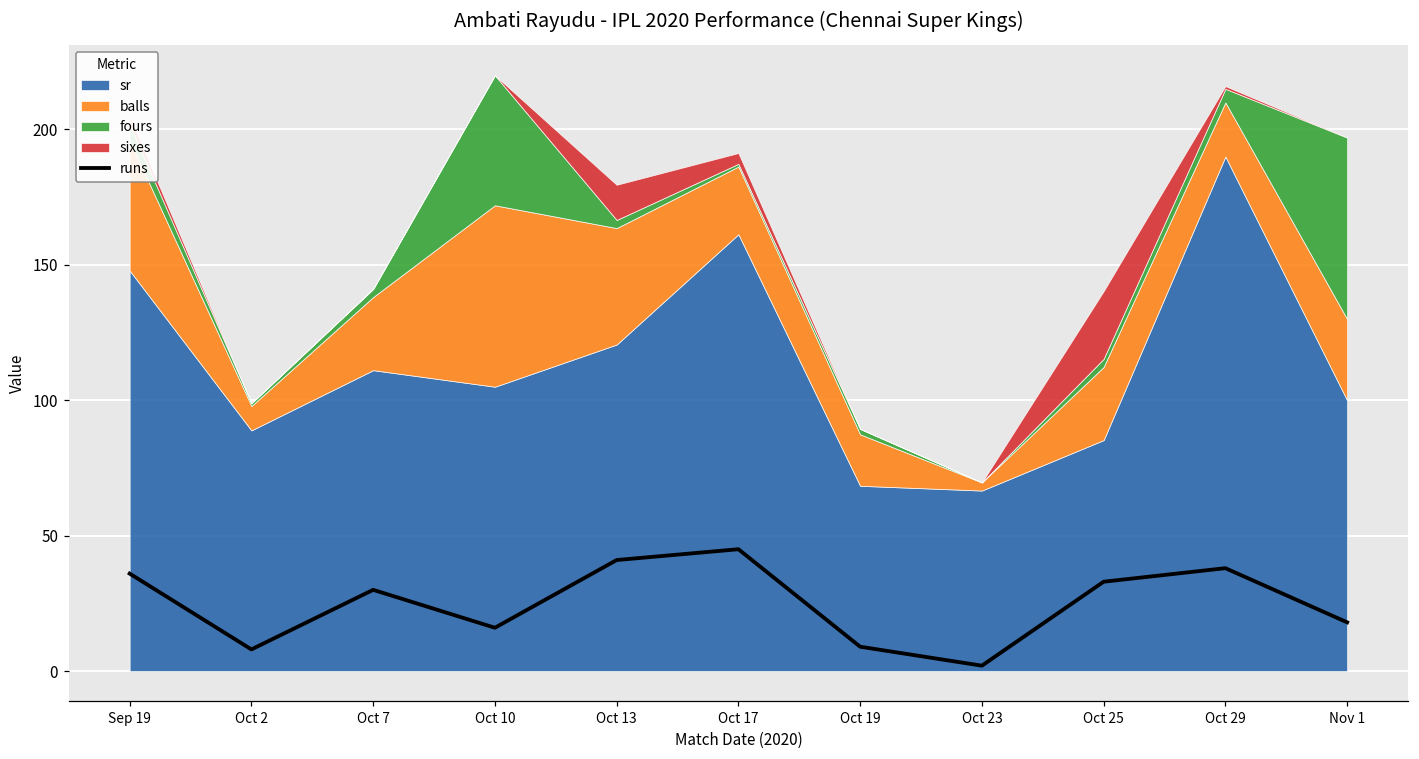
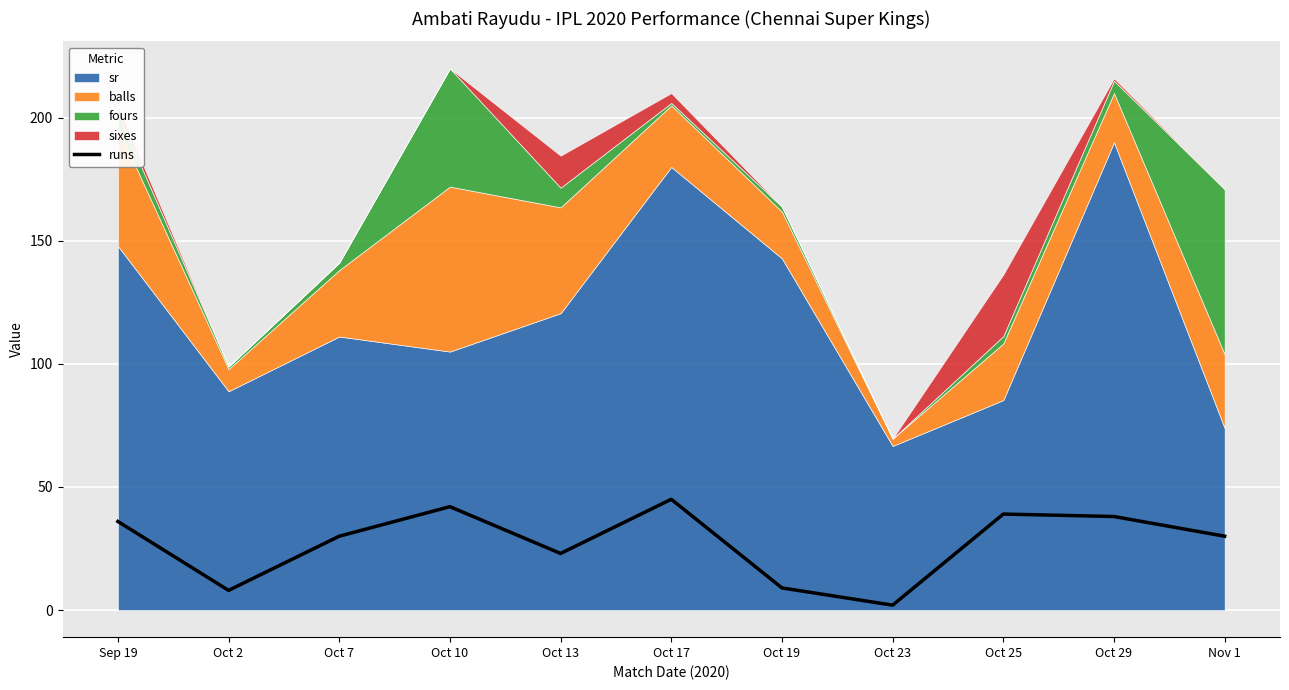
runs, Oct 10: 16 -> 42
runs, Oct 13: 41 -> 23
fours, Oct 13: 3 -> 8
sr, Oct 17: 161 -> 180
sr, Oct 19: 68 -> 143
runs, Oct 25: 33 -> 39
balls, Oct 25: 27 -> 23
runs, Nov 1: 18 -> 30
sr, Nov 1: 100 -> 74
